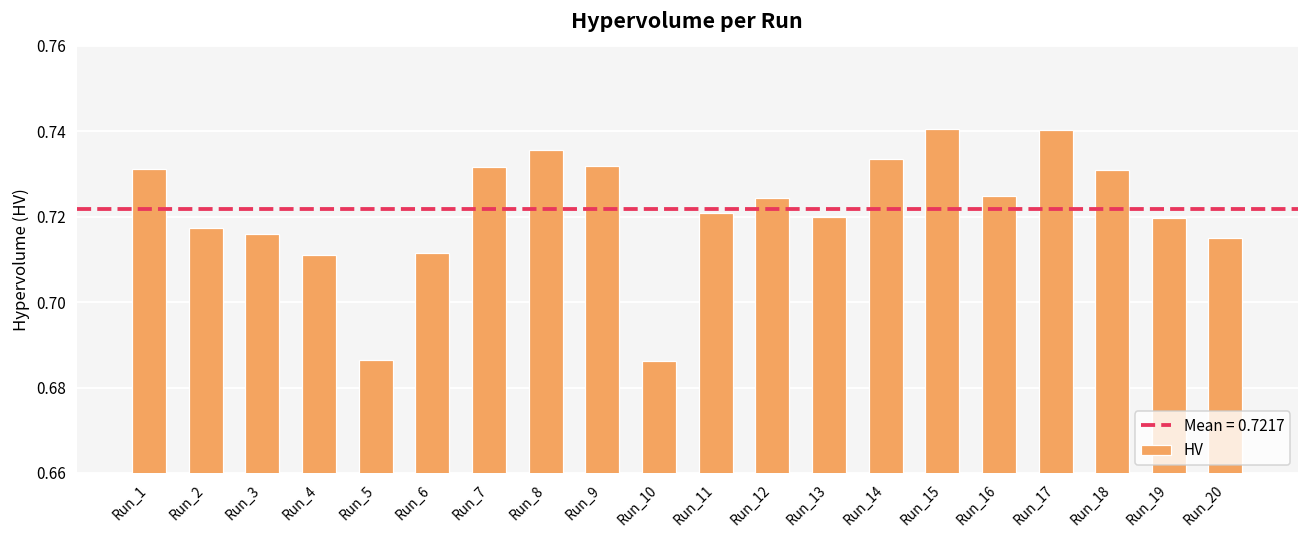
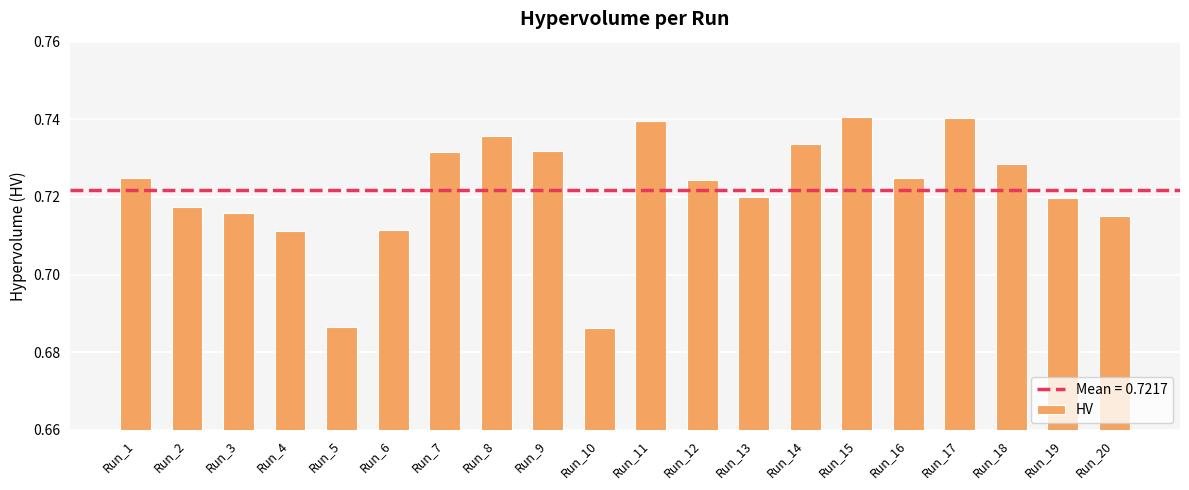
Run_1: 0.731 -> 0.725
Run_11: 0.721 -> 0.740
Run_18: 0.731 -> 0.728
